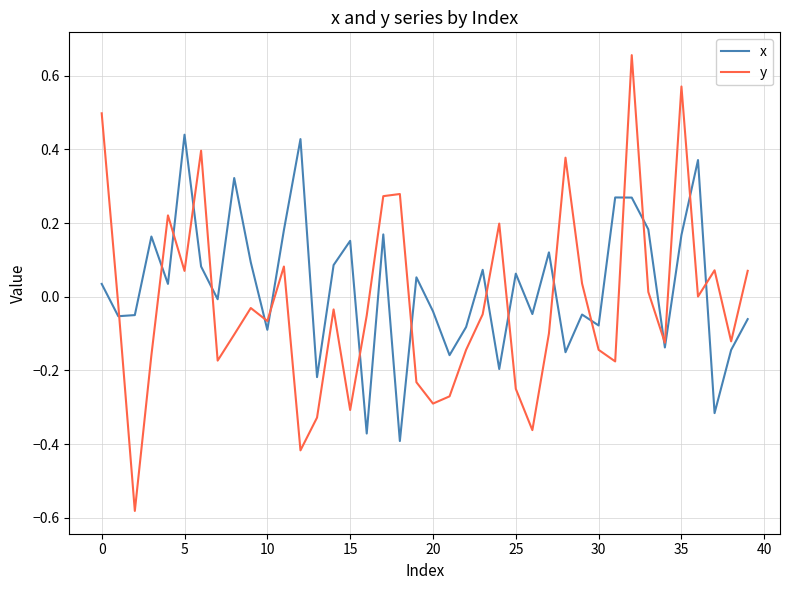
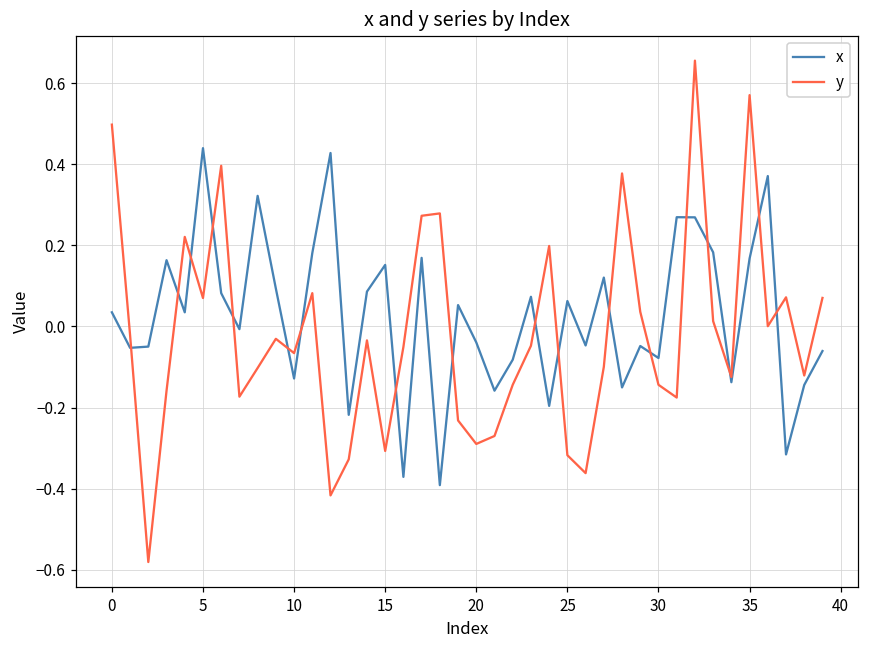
x, 10: -0.09 -> -0.13
y, 25: -0.25 -> -0.32
